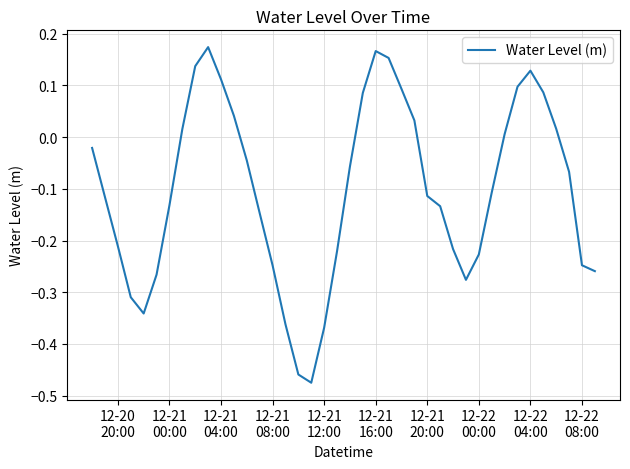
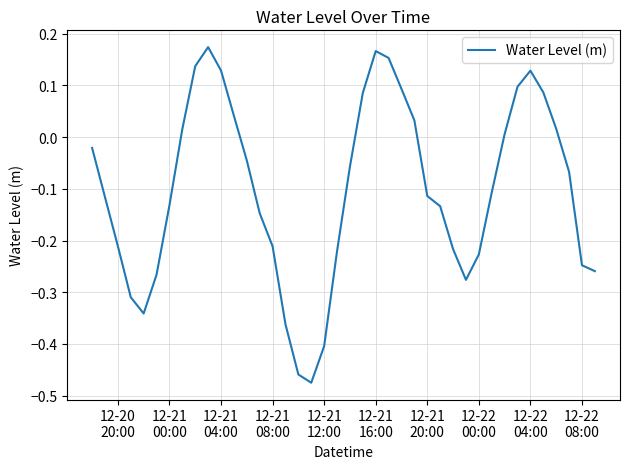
12-21 04:00: 0.11 -> 0.13
12-21 08:00: -0.25 -> -0.21
12-21 12:00: -0.37 -> -0.40
